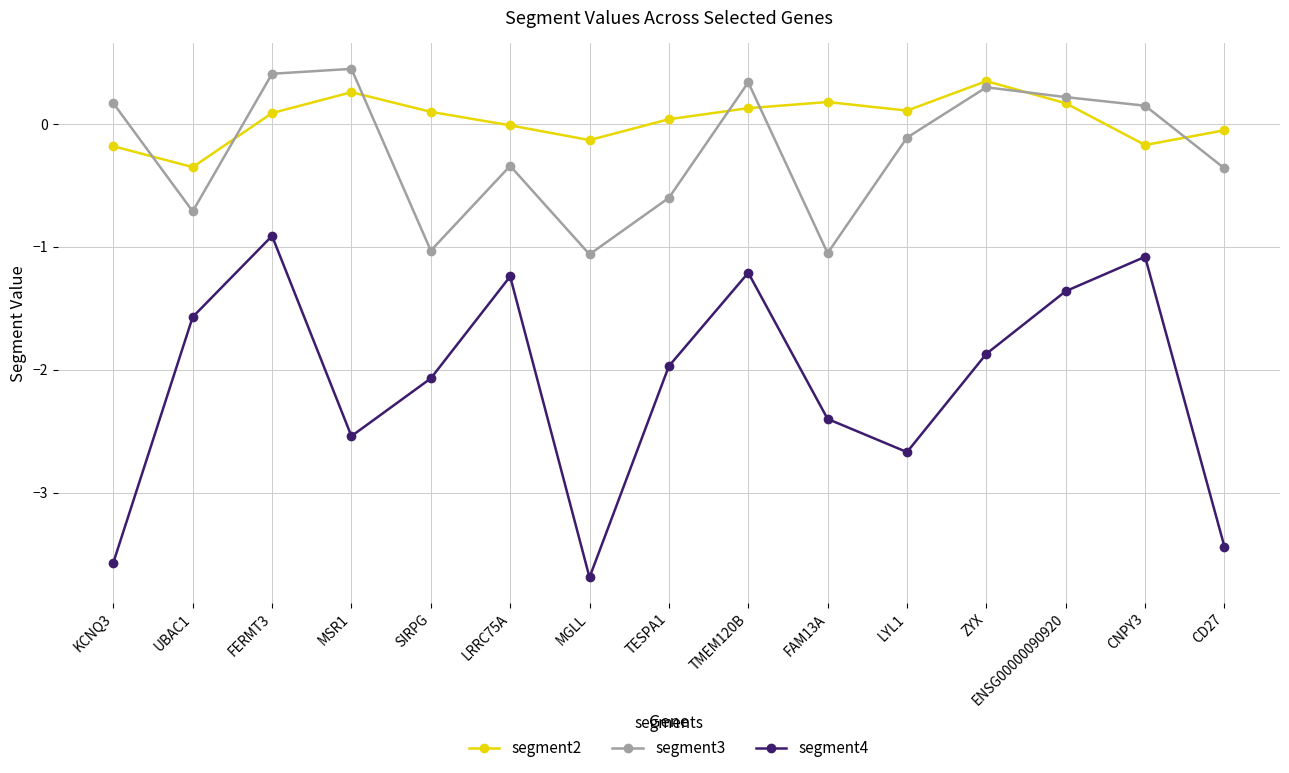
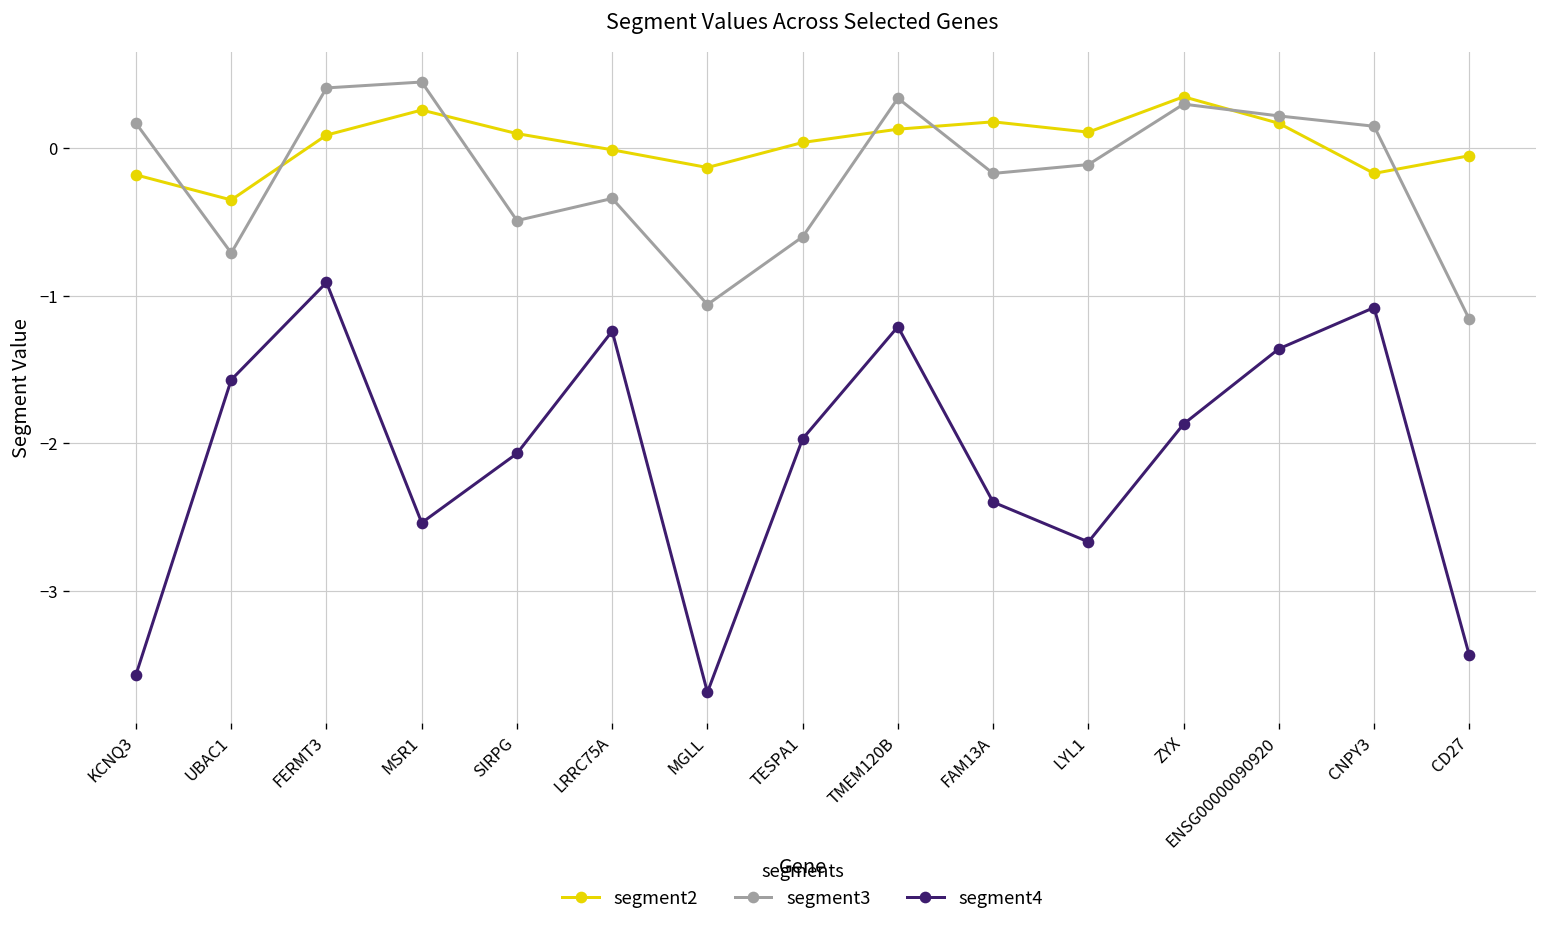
segment3, SIRPG: -1.03 -> -0.49
segment3, FAM13A: -1.05 -> -0.17
segment3, CD27: -0.36 -> -1.16
